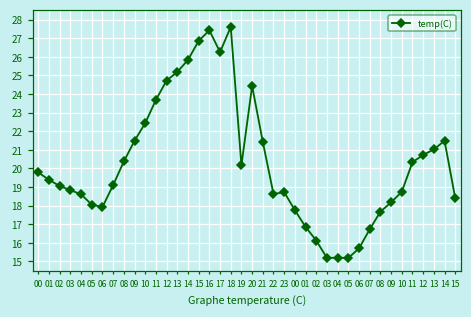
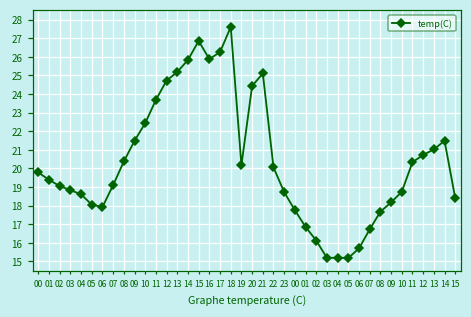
16: 27.4 -> 25.9
21: 21.4 -> 25.1
22: 18.6 -> 20.1
